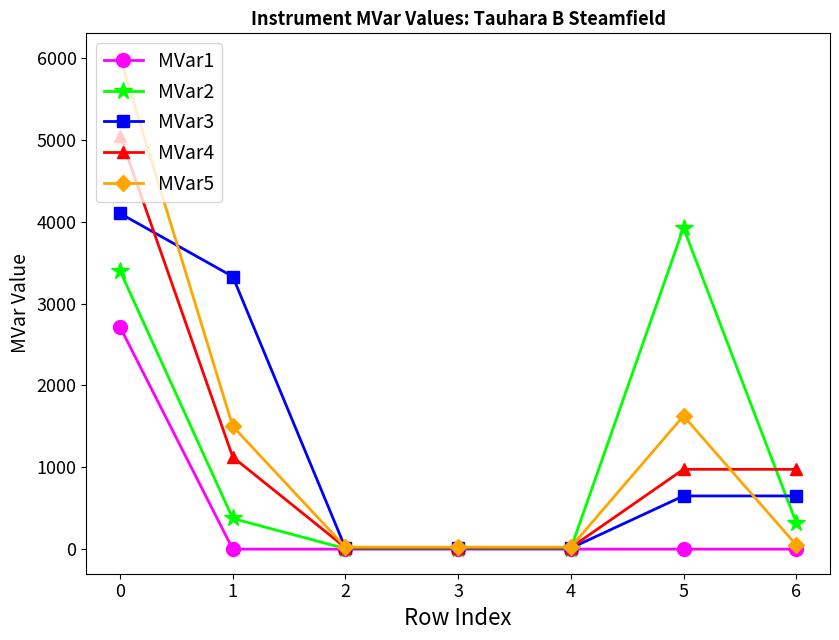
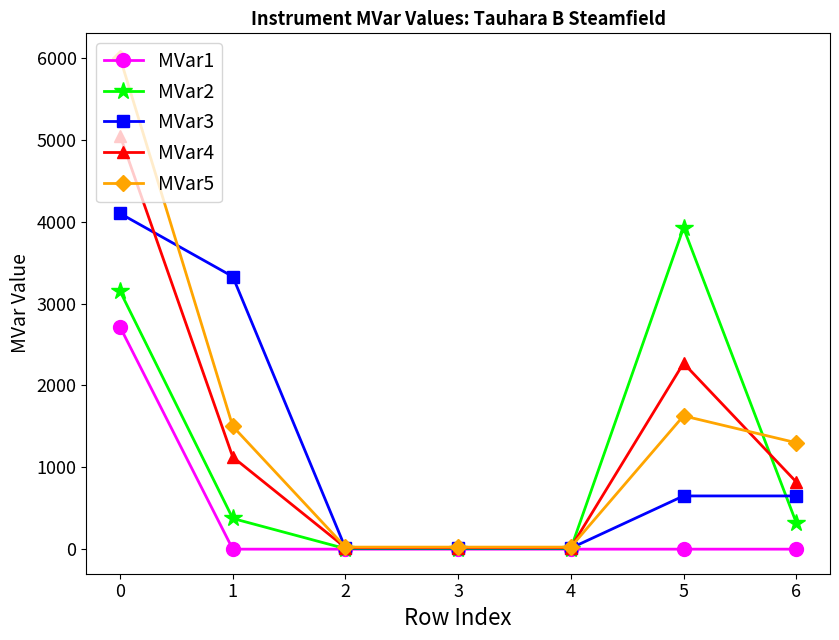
MVar2, 0: 3400 -> 3200
MVar4, 5: 1000 -> 2300
MVar4, 6: 1000 -> 800
MVar5, 6: 100 -> 1300
